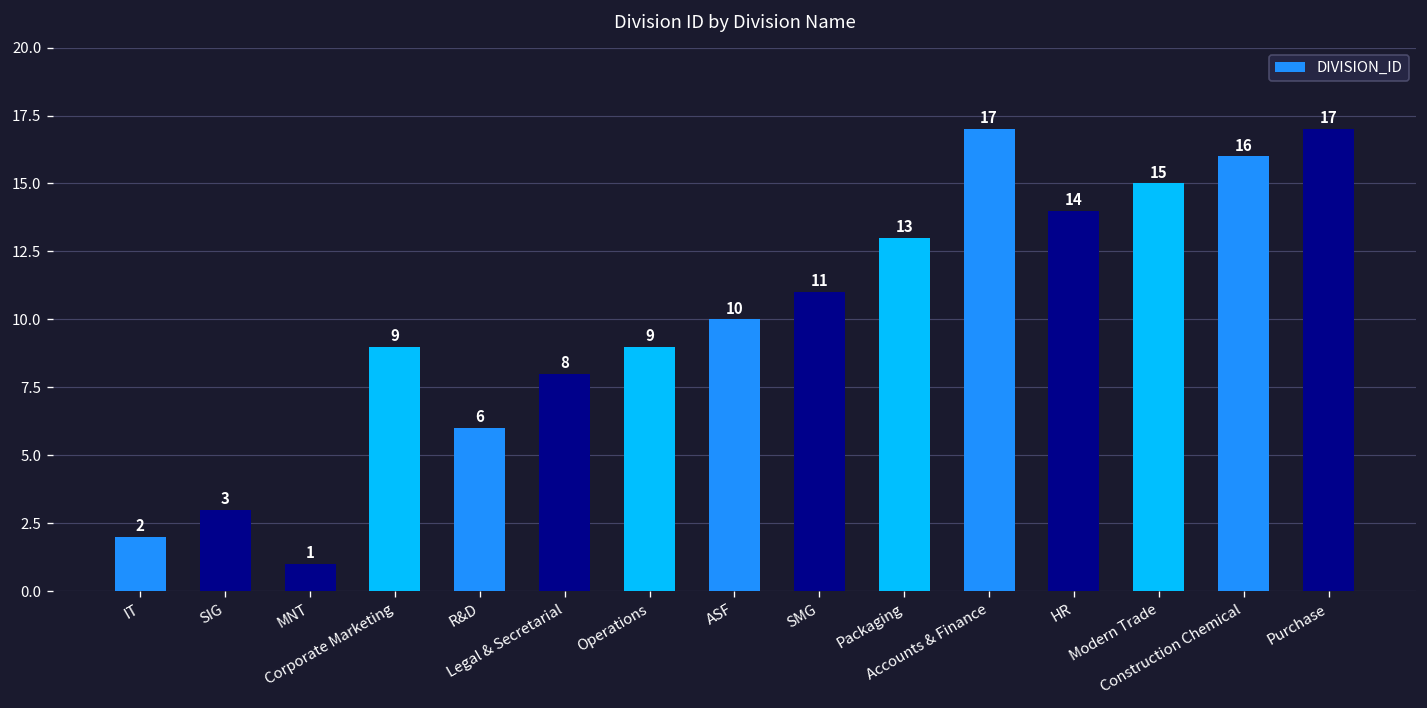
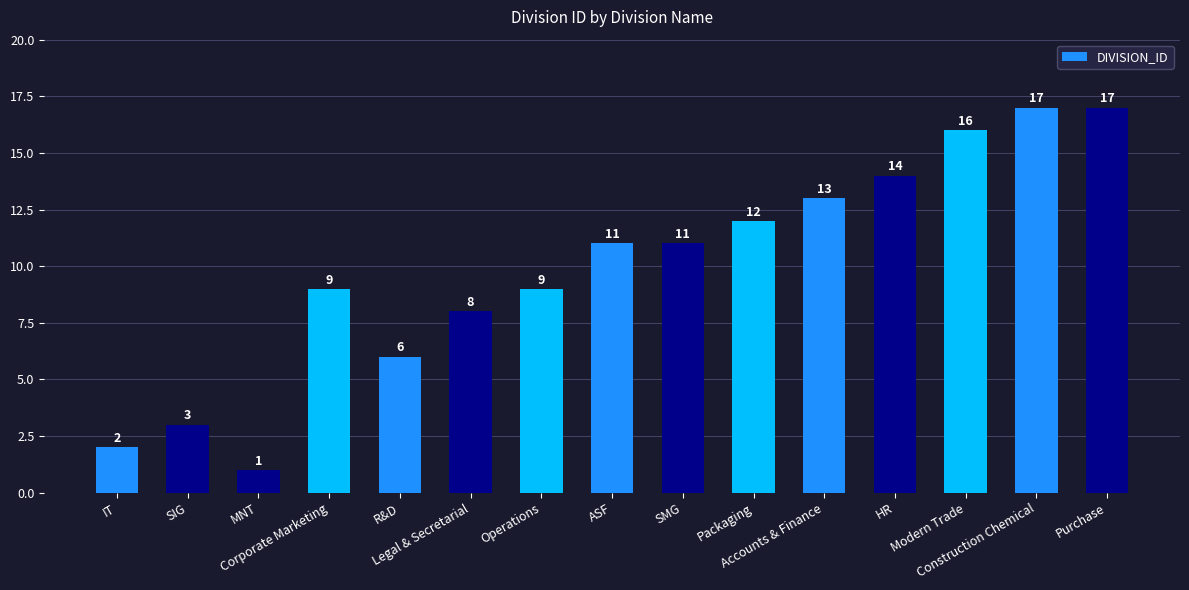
ASF: 10 -> 11
Packaging: 13 -> 12
Accounts & Finance: 17 -> 13
Modern Trade: 15 -> 16
Construction Chemical: 16 -> 17
